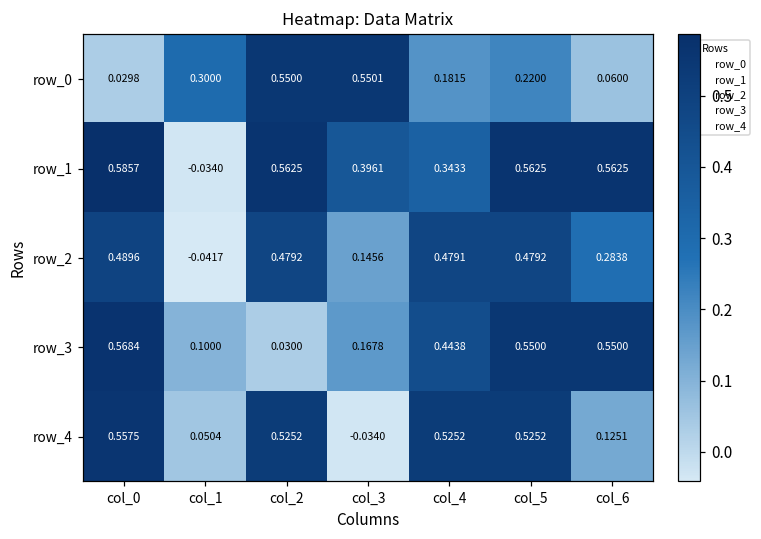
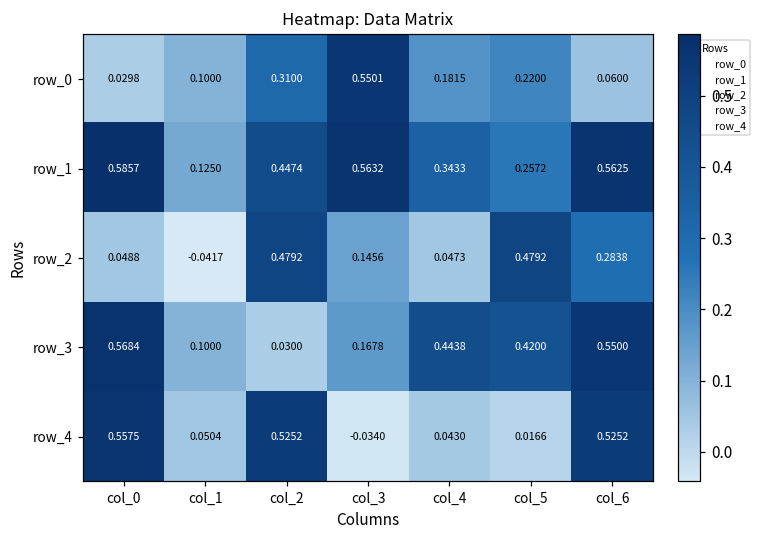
row_0, col_1: 0.3000 -> 0.1000
row_0, col_2: 0.5500 -> 0.3100
row_1, col_1: -0.0340 -> 0.1250
row_1, col_2: 0.5625 -> 0.4474
row_1, col_3: 0.3961 -> 0.5632
row_1, col_5: 0.5625 -> 0.2572
row_2, col_0: 0.4896 -> 0.0488
row_2, col_4: 0.4791 -> 0.0473
row_3, col_5: 0.5500 -> 0.4200
row_4, col_4: 0.5252 -> 0.0430
row_4, col_5: 0.5252 -> 0.0166
row_4, col_6: 0.1251 -> 0.5252
